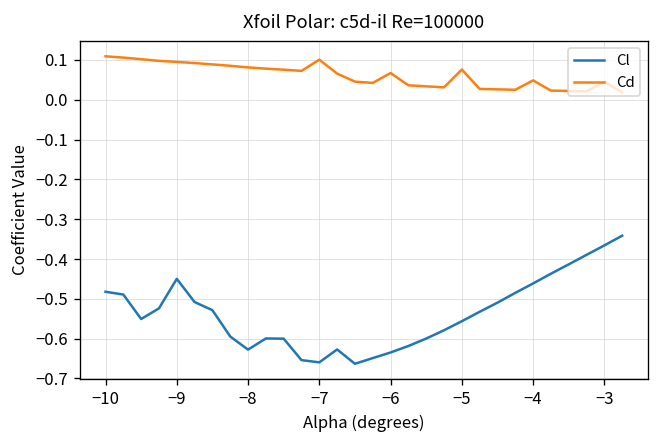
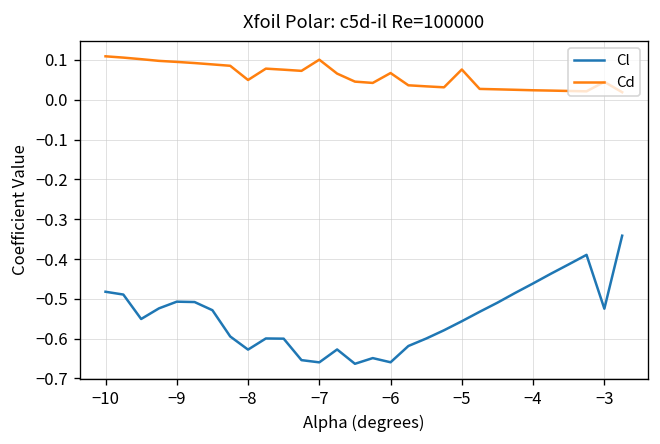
Cl, −9: -0.45 -> -0.51
Cd, −8: 0.08 -> 0.05
Cl, −6: -0.63 -> -0.66
Cd, −4: 0.05 -> 0.02
Cl, −3: -0.37 -> -0.52
